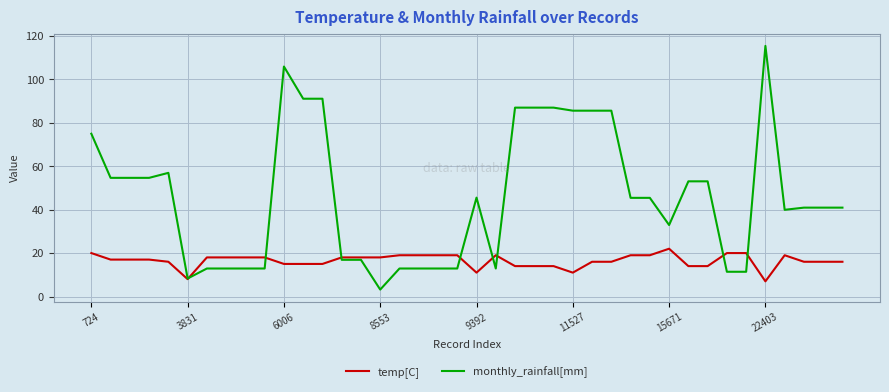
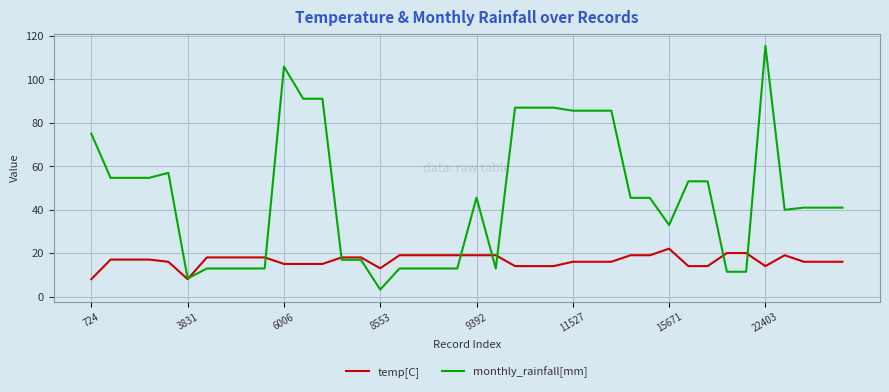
temp[C], 724: 20 -> 8
temp[C], 8553: 18 -> 13
temp[C], 9392: 11 -> 19
temp[C], 11527: 11 -> 16
temp[C], 22403: 7 -> 14
